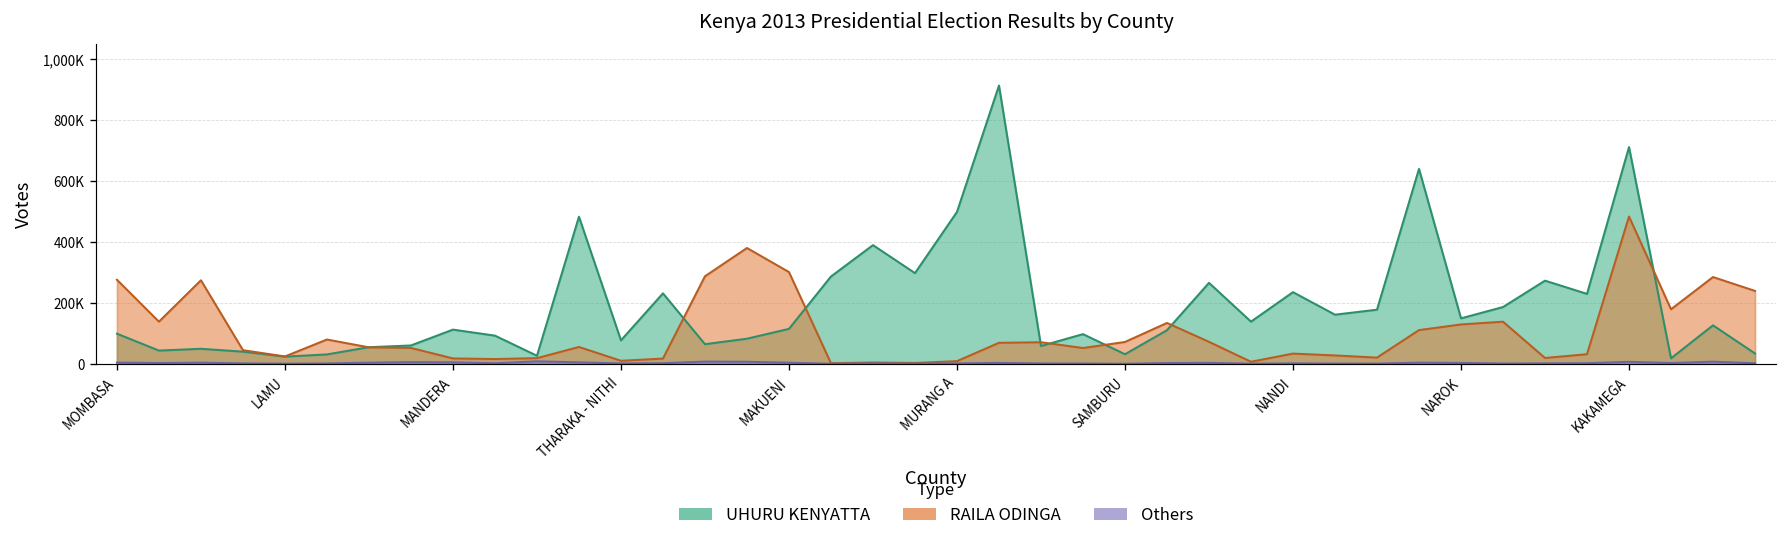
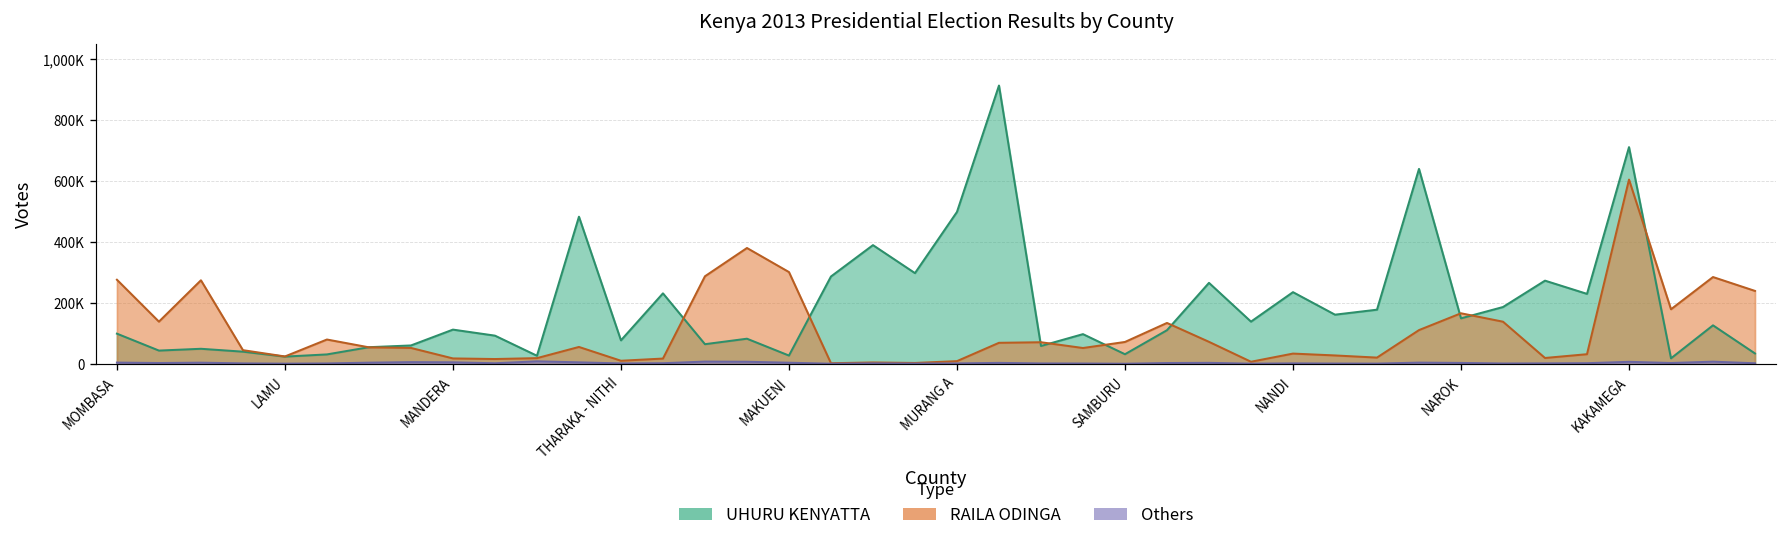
UHURU KENYATTA, MAKUENI: 110,000 -> 30,000
RAILA ODINGA, NAROK: 130,000 -> 170,000
RAILA ODINGA, KAKAMEGA: 480,000 -> 600,000
